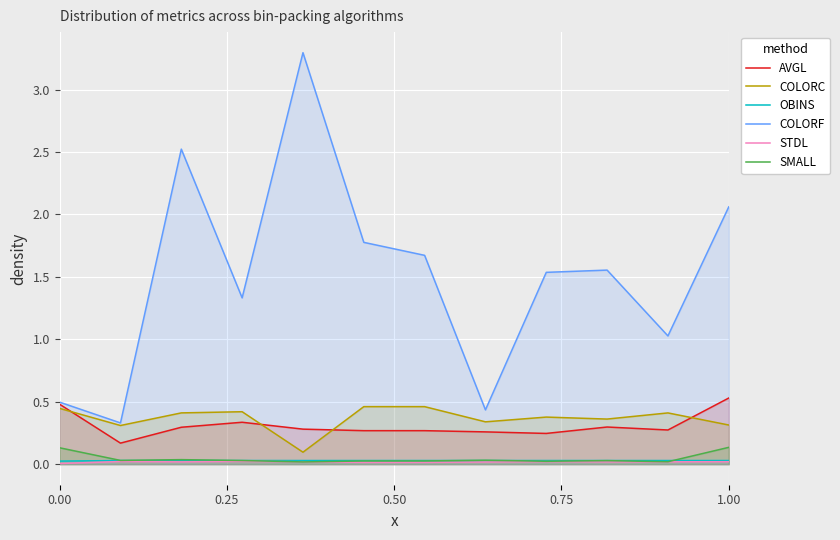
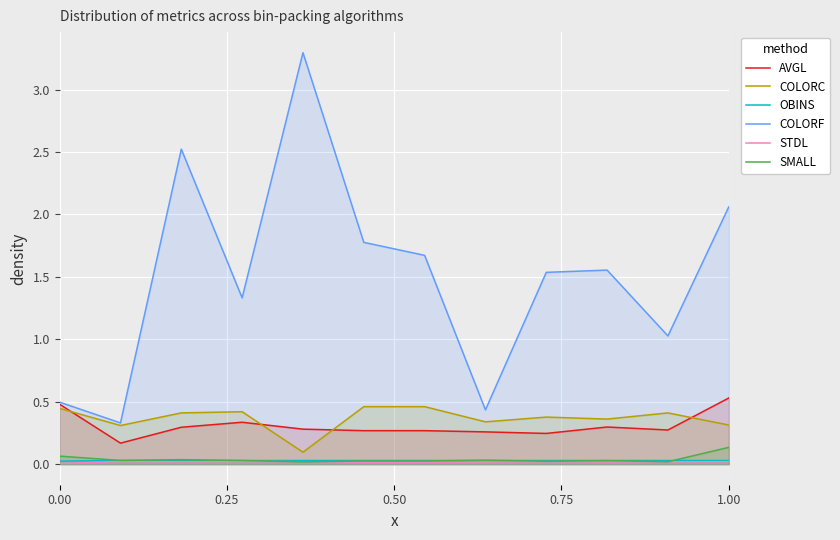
SMALL, 0.00: 0.13 -> 0.06
